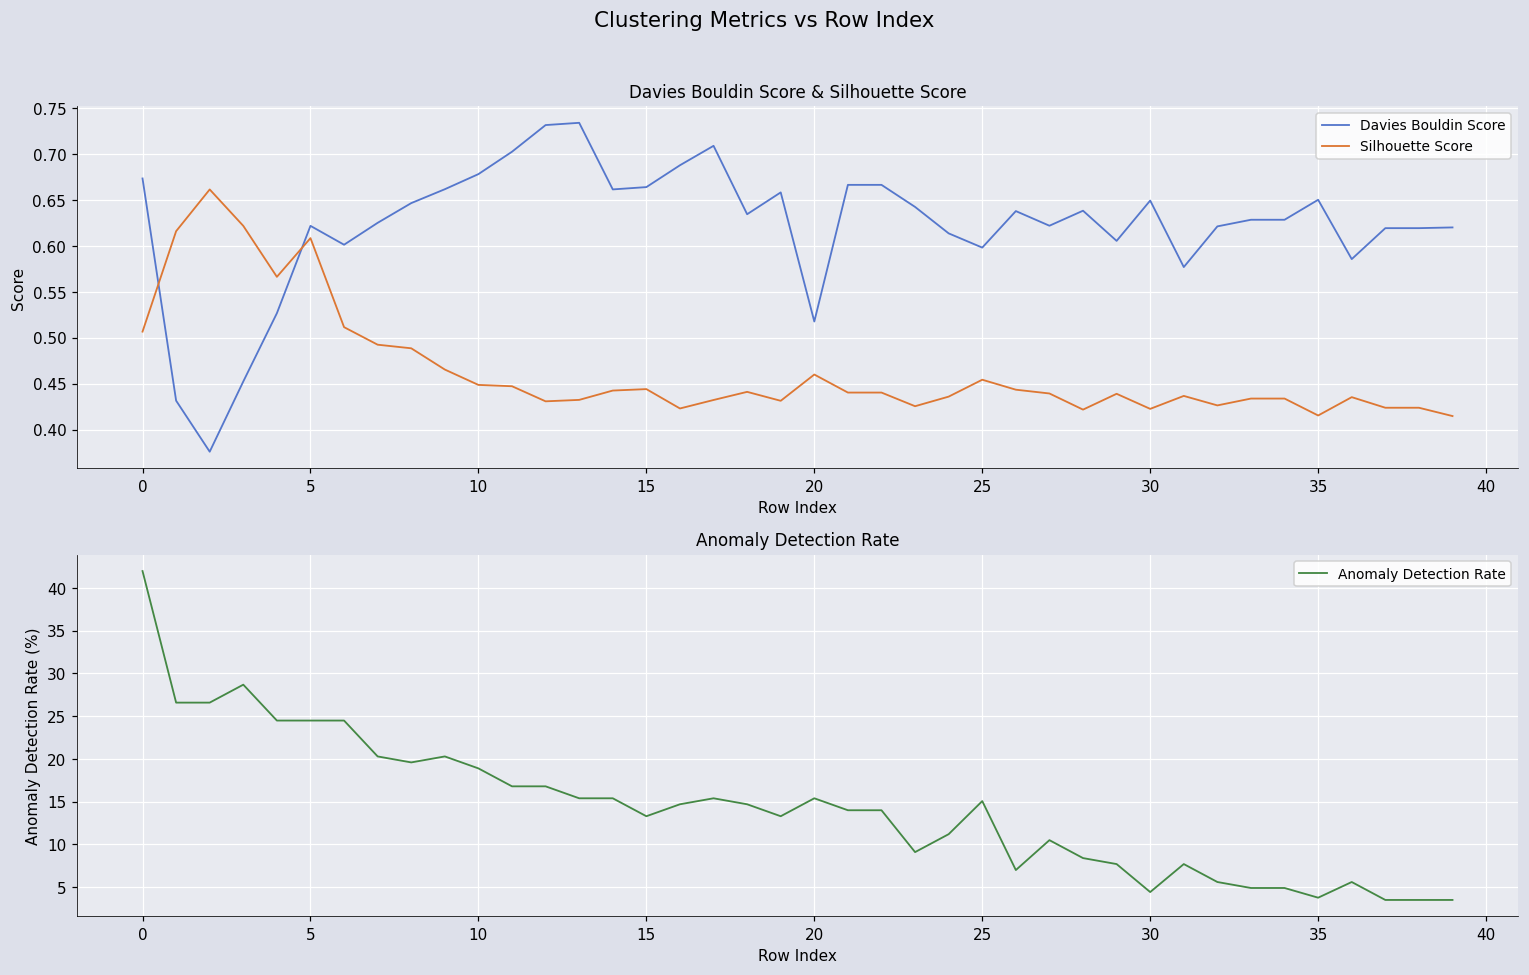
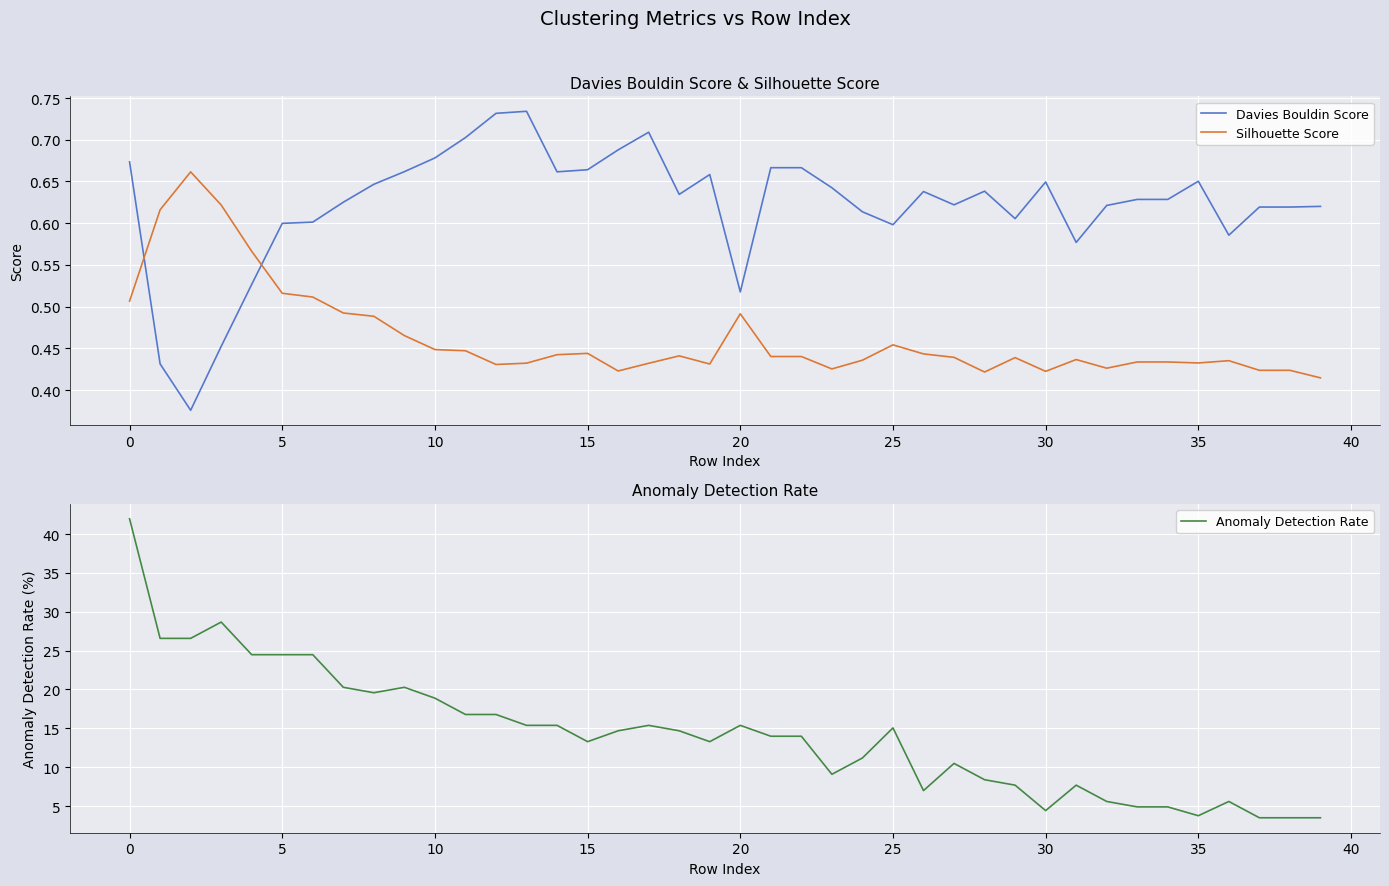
Davies Bouldin Score & Silhouette Score, Davies Bouldin Score, 5: 0.62 -> 0.60
Davies Bouldin Score & Silhouette Score, Silhouette Score, 5: 0.61 -> 0.52
Davies Bouldin Score & Silhouette Score, Silhouette Score, 20: 0.46 -> 0.49
Davies Bouldin Score & Silhouette Score, Silhouette Score, 35: 0.42 -> 0.43
